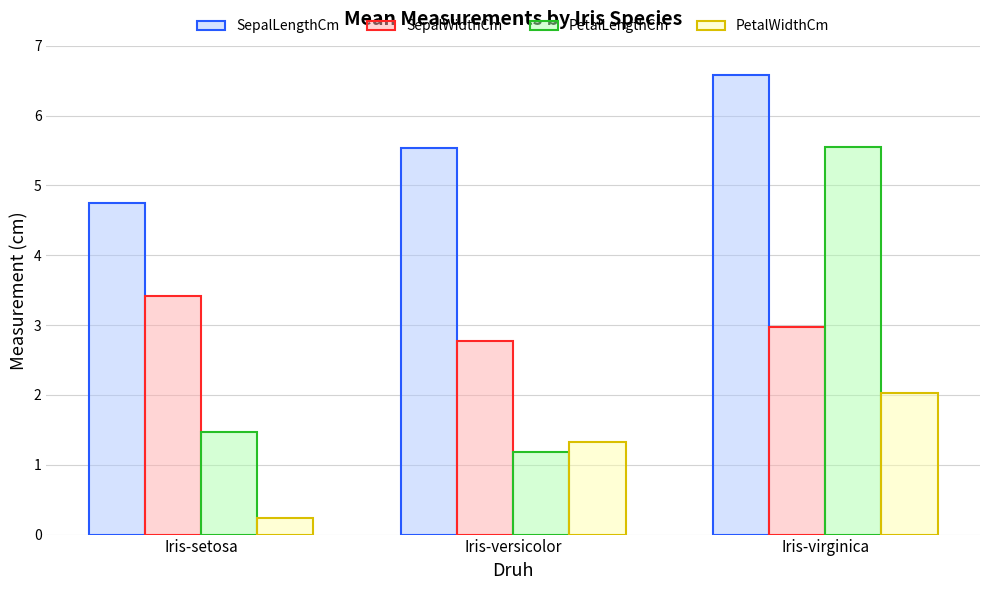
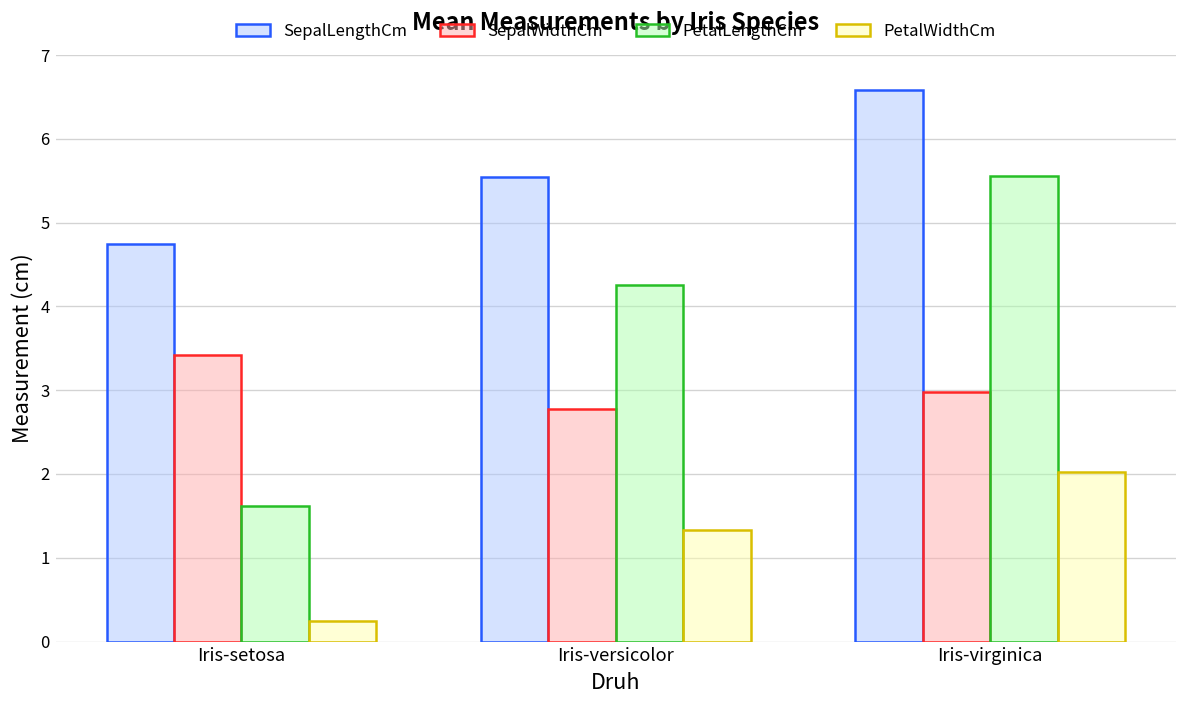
PetalLengthCm, Iris-setosa: 1.5 -> 1.6
PetalLengthCm, Iris-versicolor: 1.2 -> 4.3
